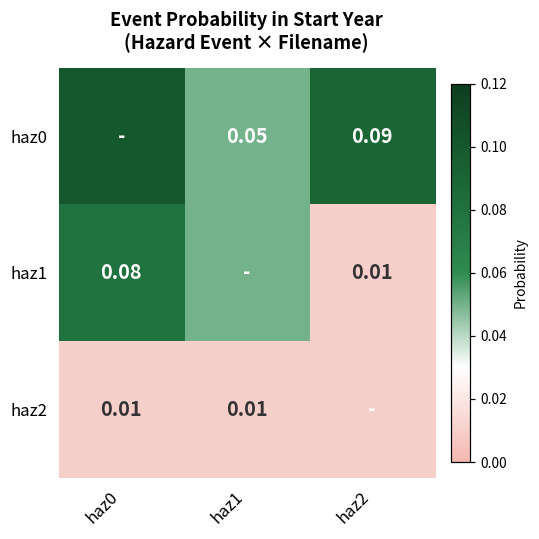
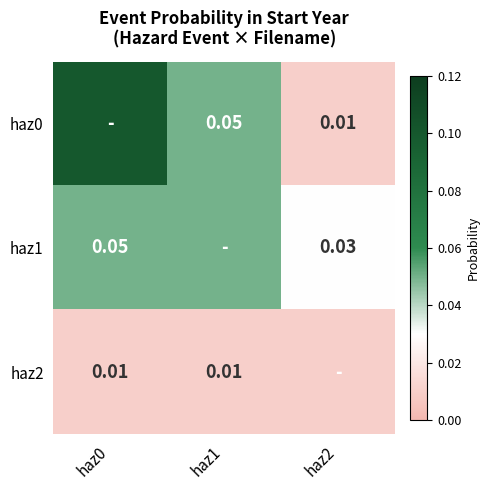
haz0, haz2: 0.09 -> 0.01
haz1, haz0: 0.08 -> 0.05
haz1, haz2: 0.01 -> 0.03
